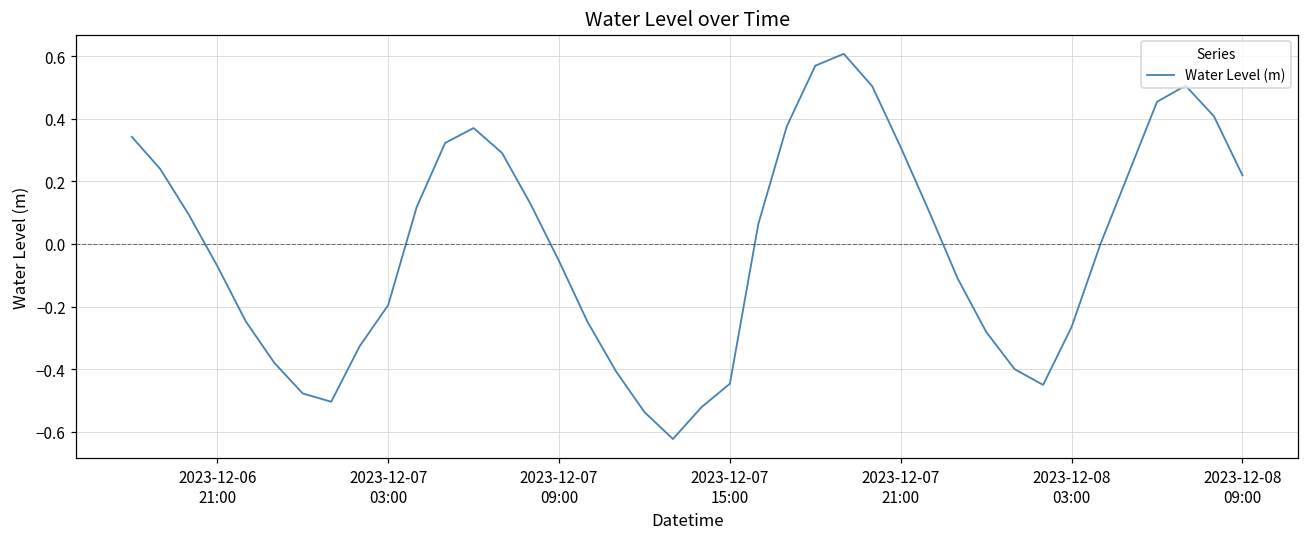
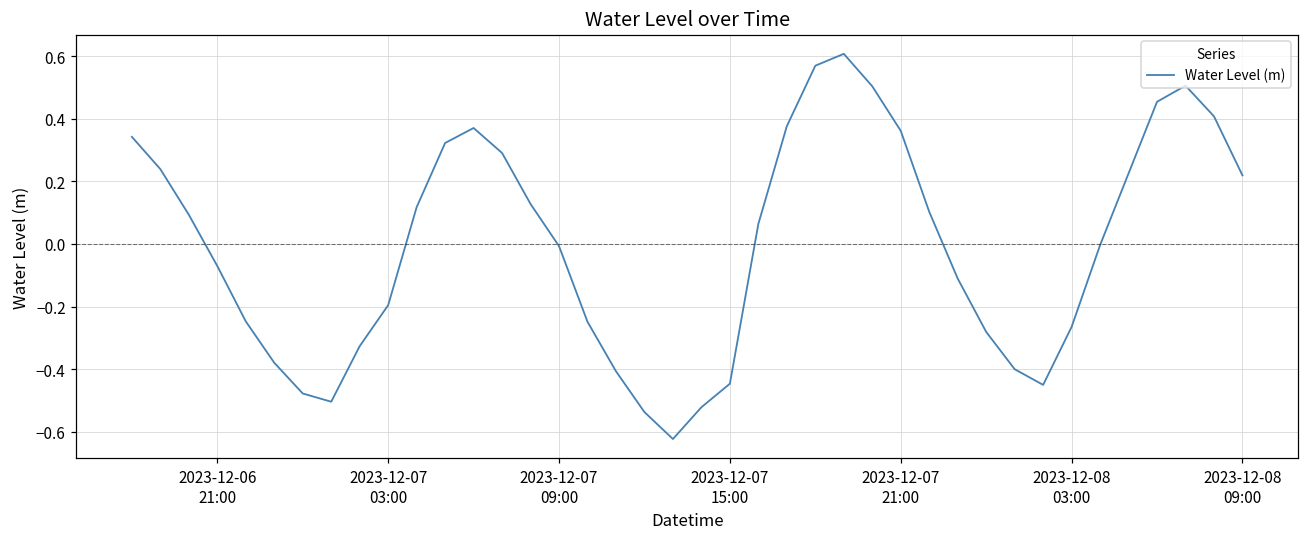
2023-12-07 09:00: -0.05 -> -0.01
2023-12-07 21:00: 0.31 -> 0.36
